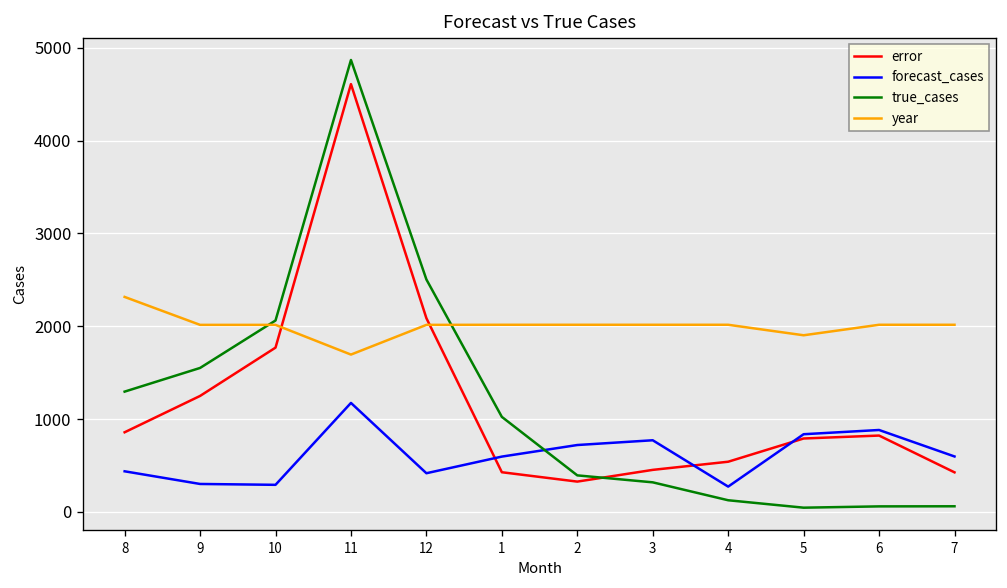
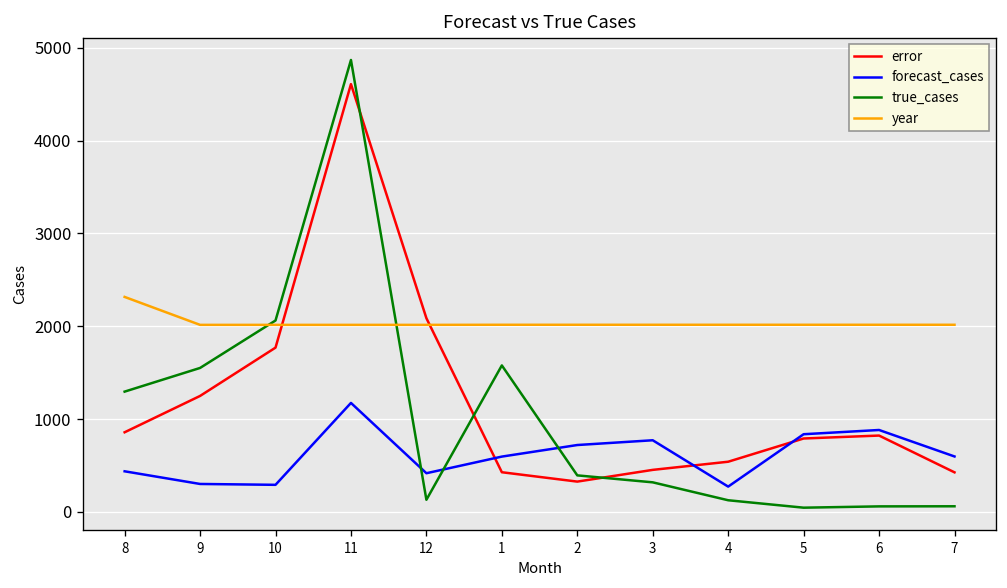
year, 11: 1700 -> 2000
true_cases, 12: 2500 -> 100
true_cases, 1: 1000 -> 1600
year, 5: 1900 -> 2000
